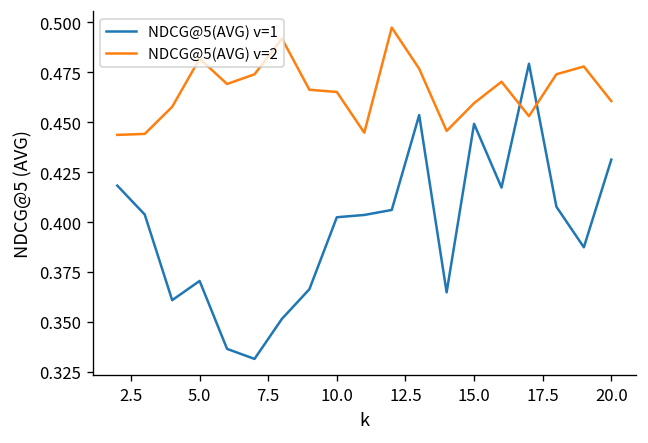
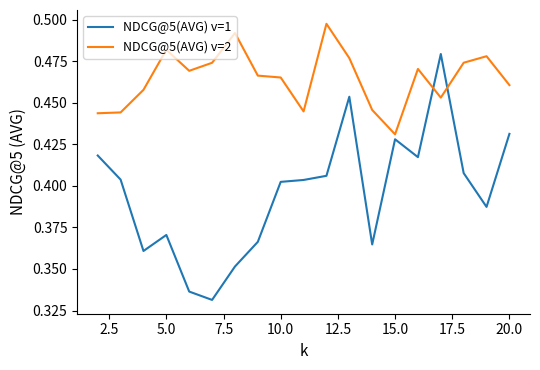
NDCG@5(AVG) v=1, 15.0: 0.449 -> 0.428
NDCG@5(AVG) v=2, 15.0: 0.460 -> 0.431
